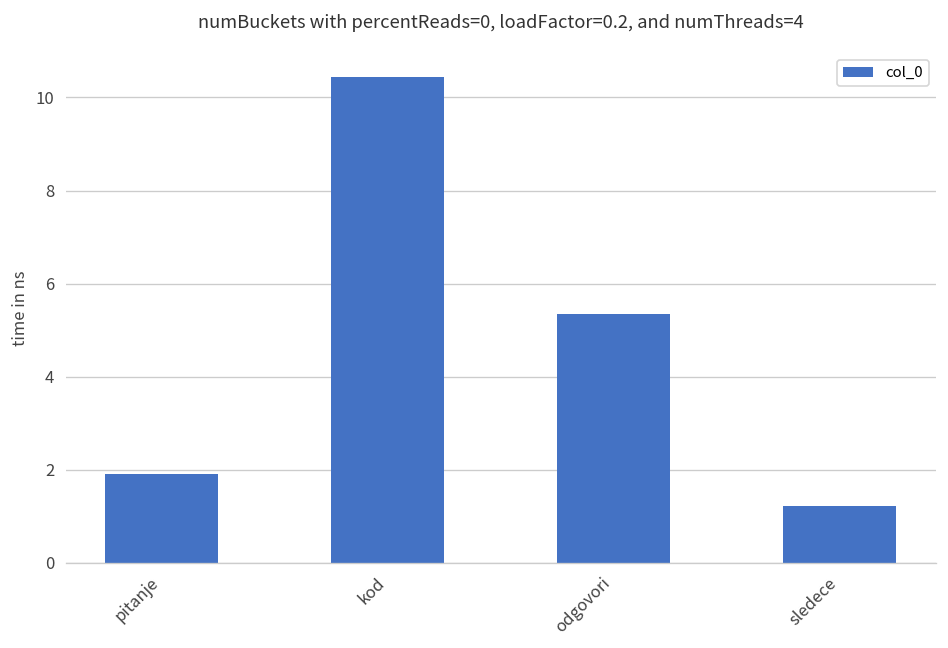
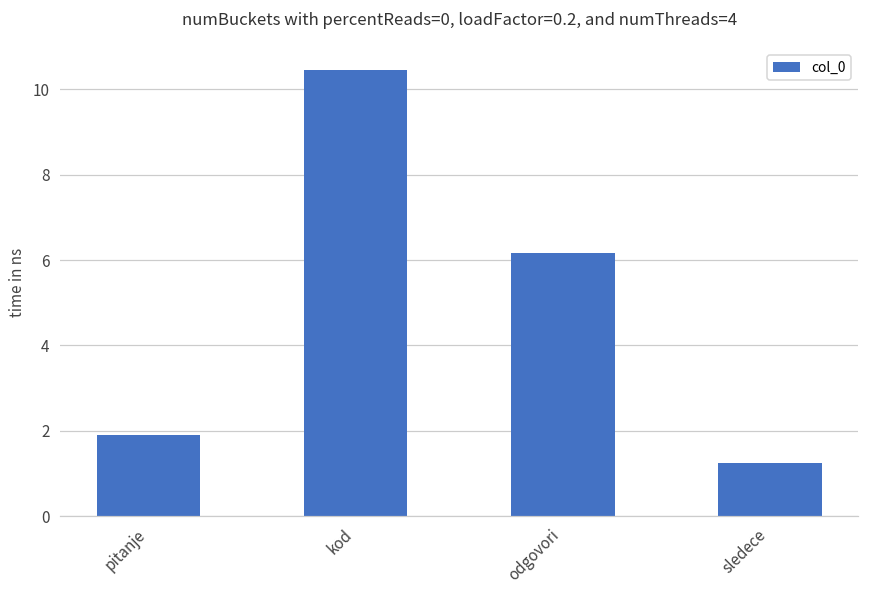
odgovori: 5.3 -> 6.2
